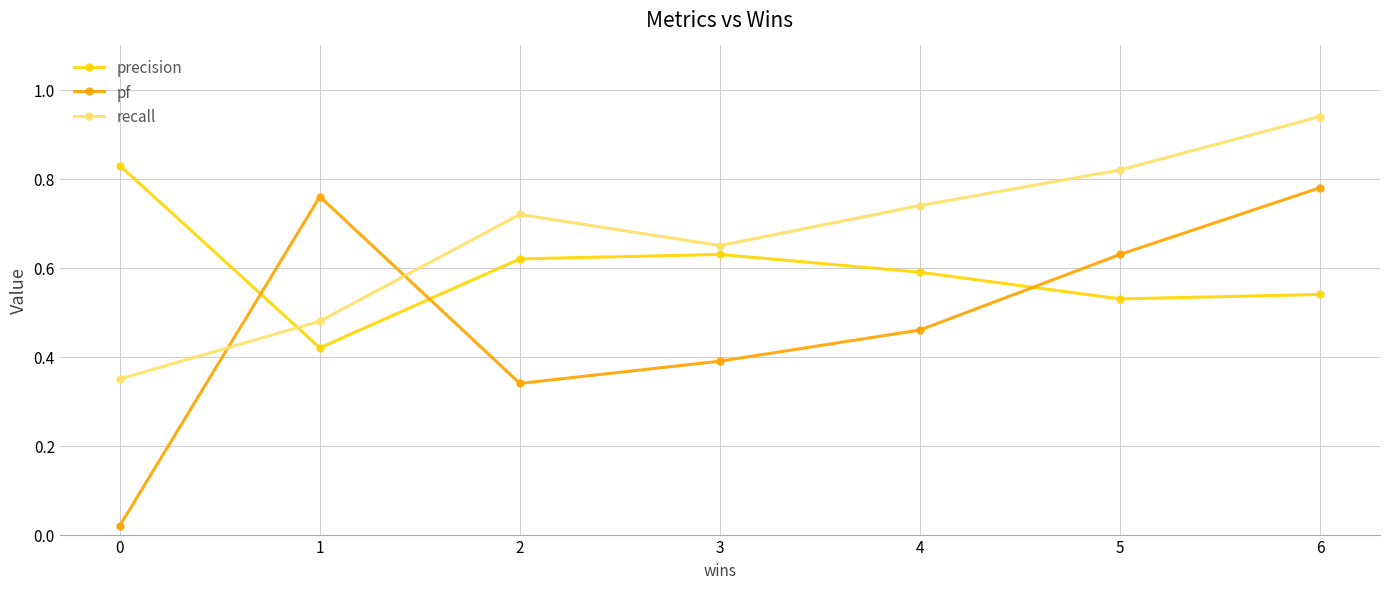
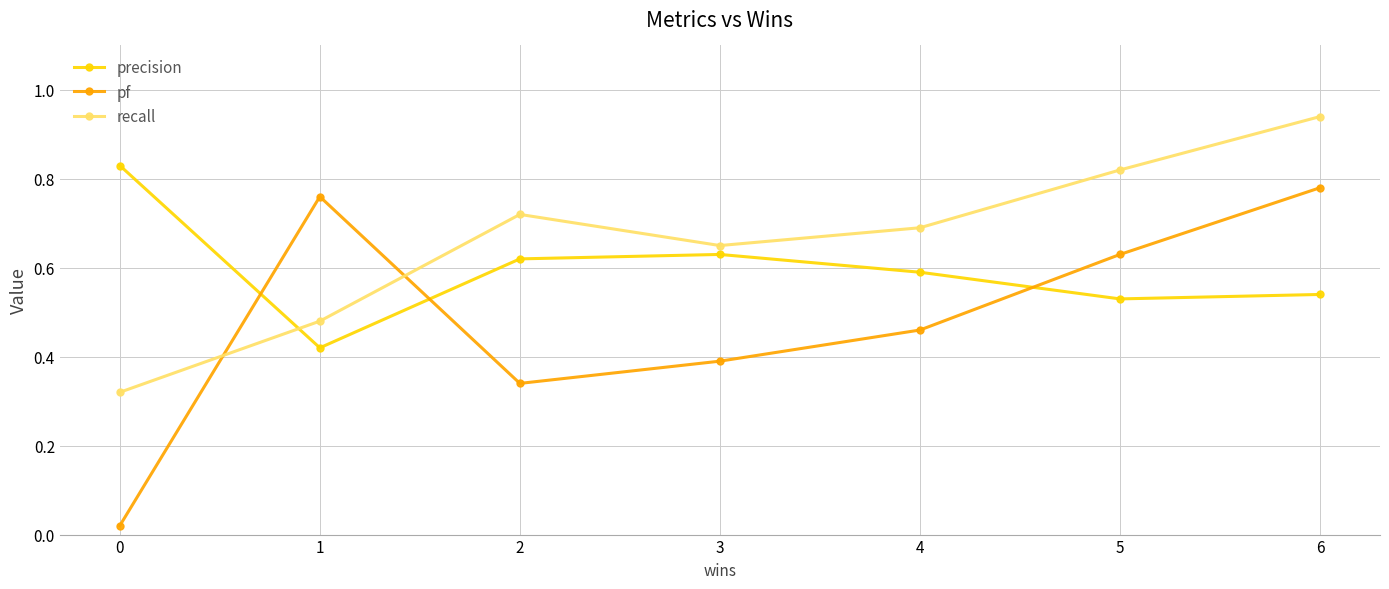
recall, 0: 0.35 -> 0.32
recall, 4: 0.74 -> 0.69
